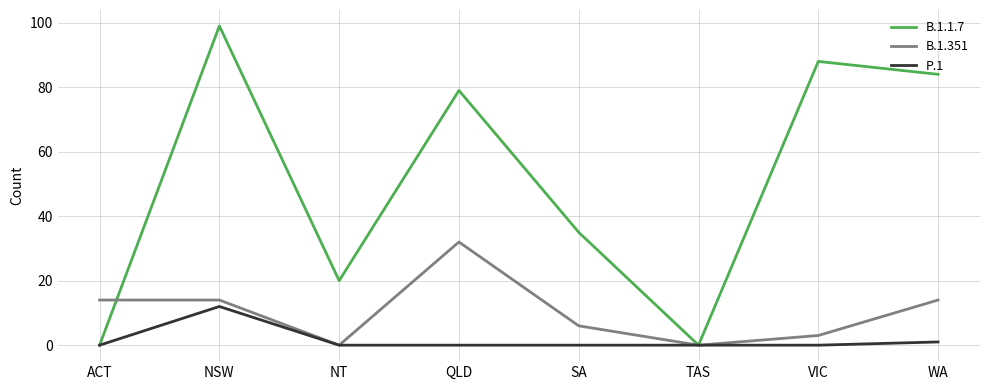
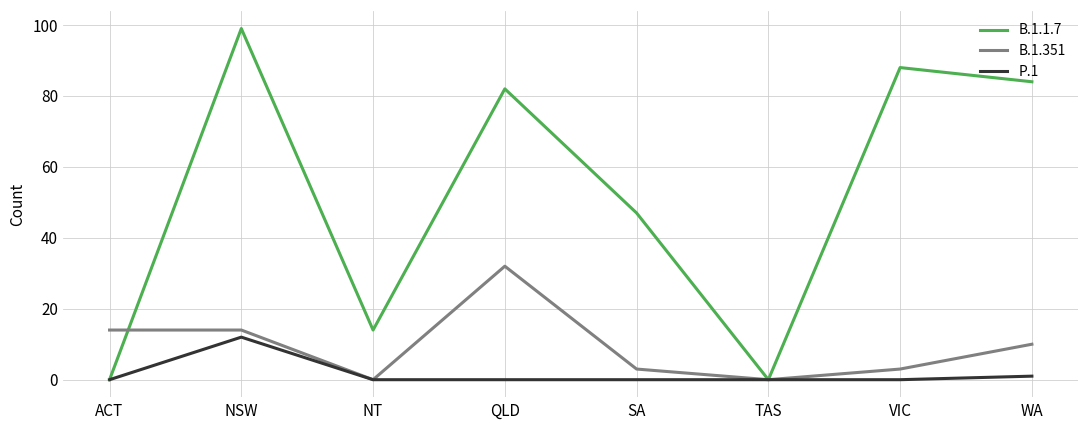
B.1.1.7, NT: 20 -> 14
B.1.1.7, QLD: 79 -> 82
B.1.1.7, SA: 35 -> 47
B.1.351, SA: 6 -> 3
B.1.351, WA: 14 -> 10
